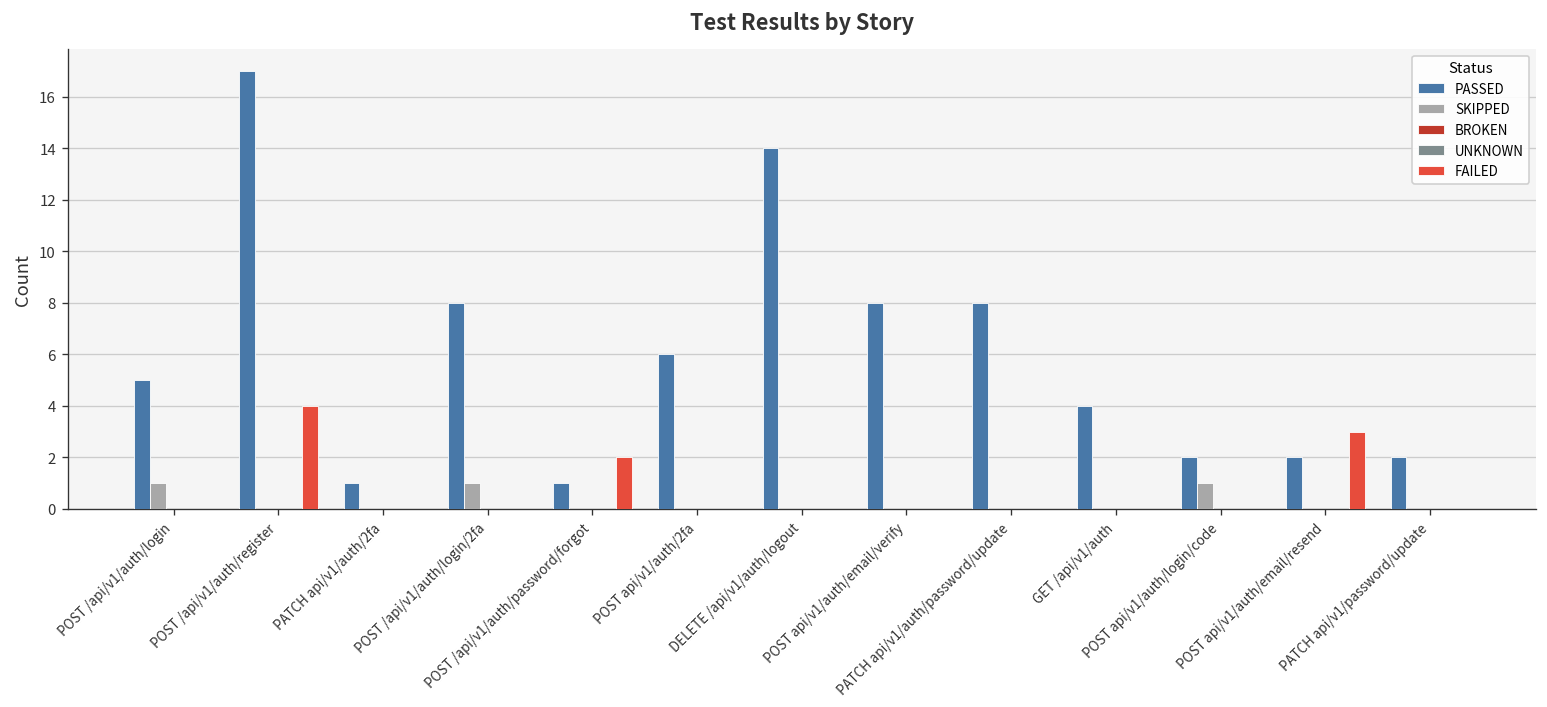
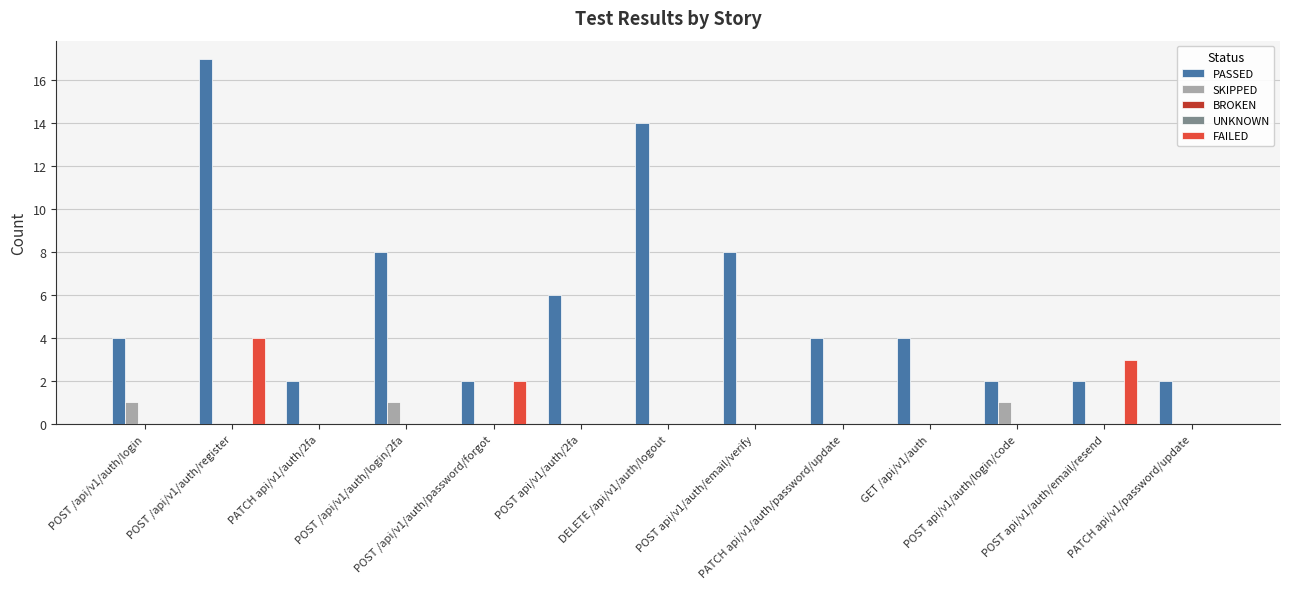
PASSED, POST /api/v1/auth/login: 5 -> 4
PASSED, PATCH api/v1/auth/2fa: 1 -> 2
PASSED, POST /api/v1/auth/password/forgot: 1 -> 2
PASSED, PATCH api/v1/auth/password/update: 8 -> 4
